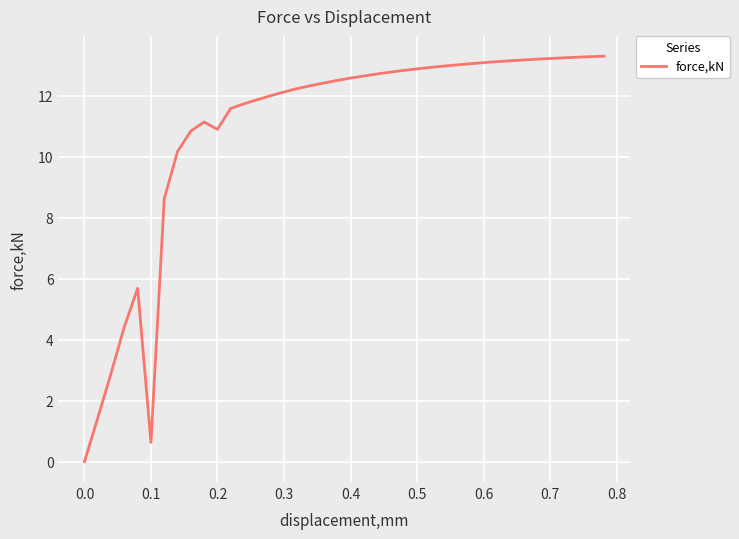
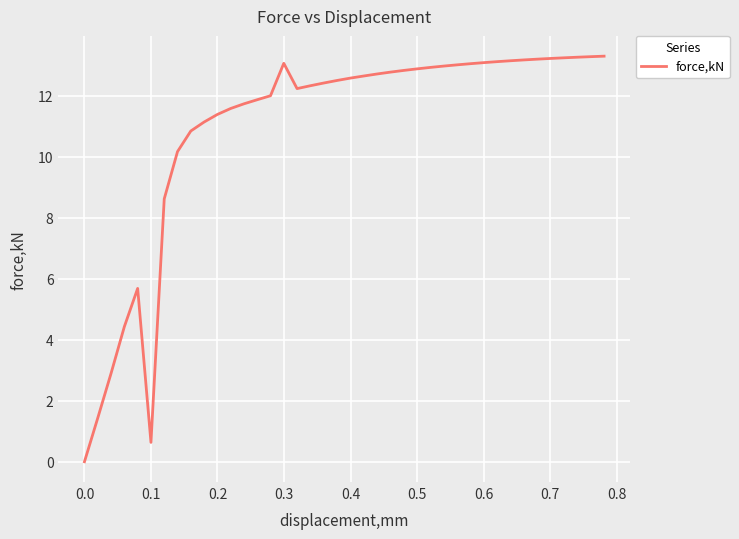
0.2: 10.9 -> 11.4
0.3: 12.1 -> 13.1
